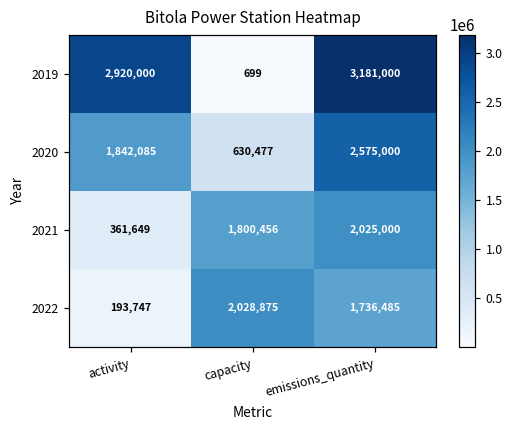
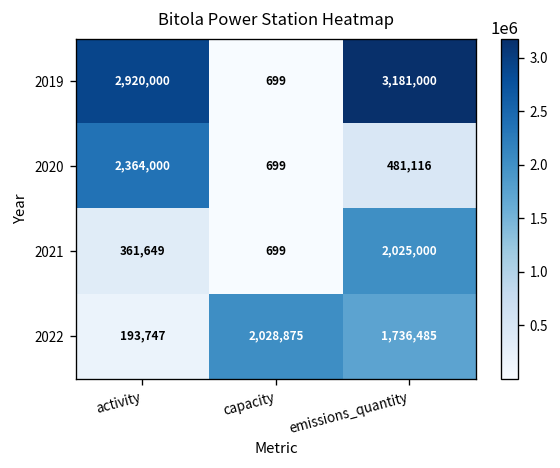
2020, activity: 1,842,085 -> 2,364,000
2020, capacity: 630,477 -> 699
2020, emissions_quantity: 2,575,000 -> 481,116
2021, capacity: 1,800,456 -> 699
